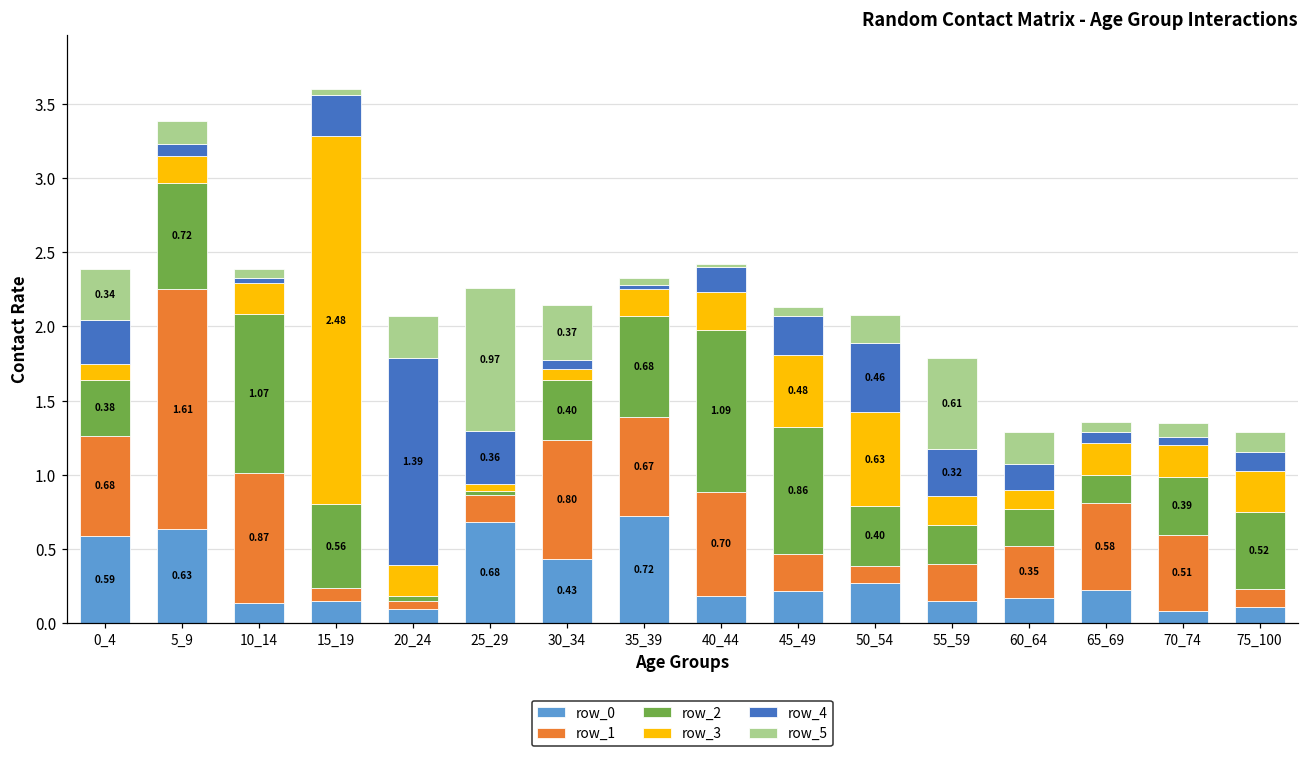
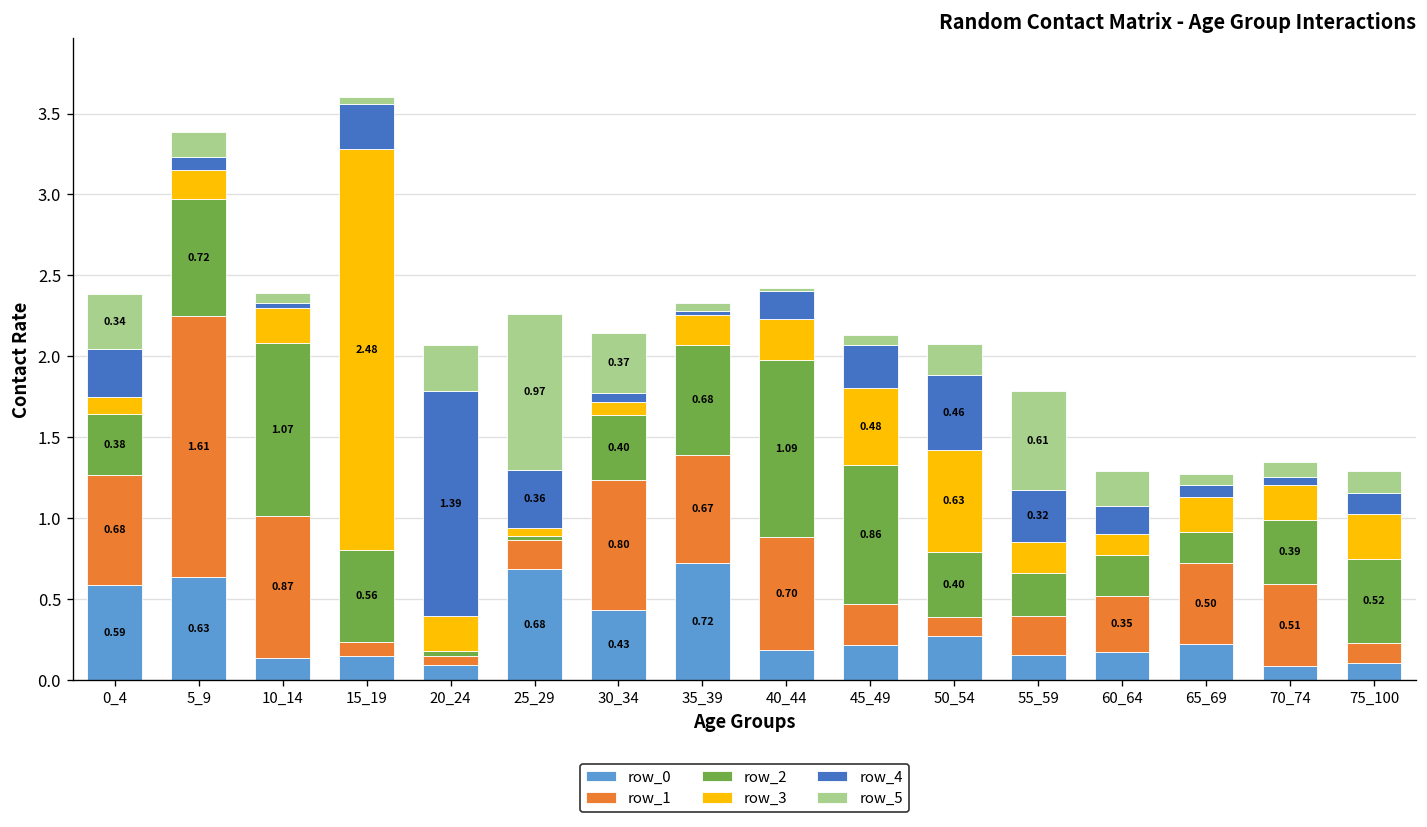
row_1, 65_69: 0.58 -> 0.50
